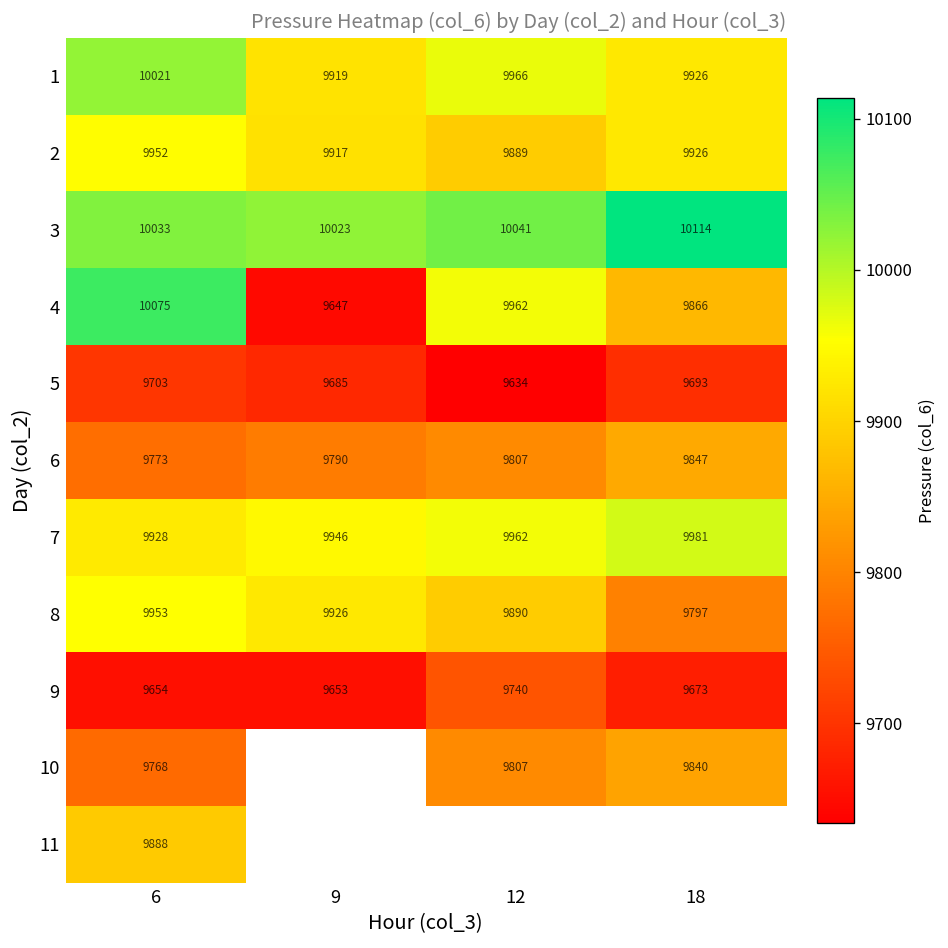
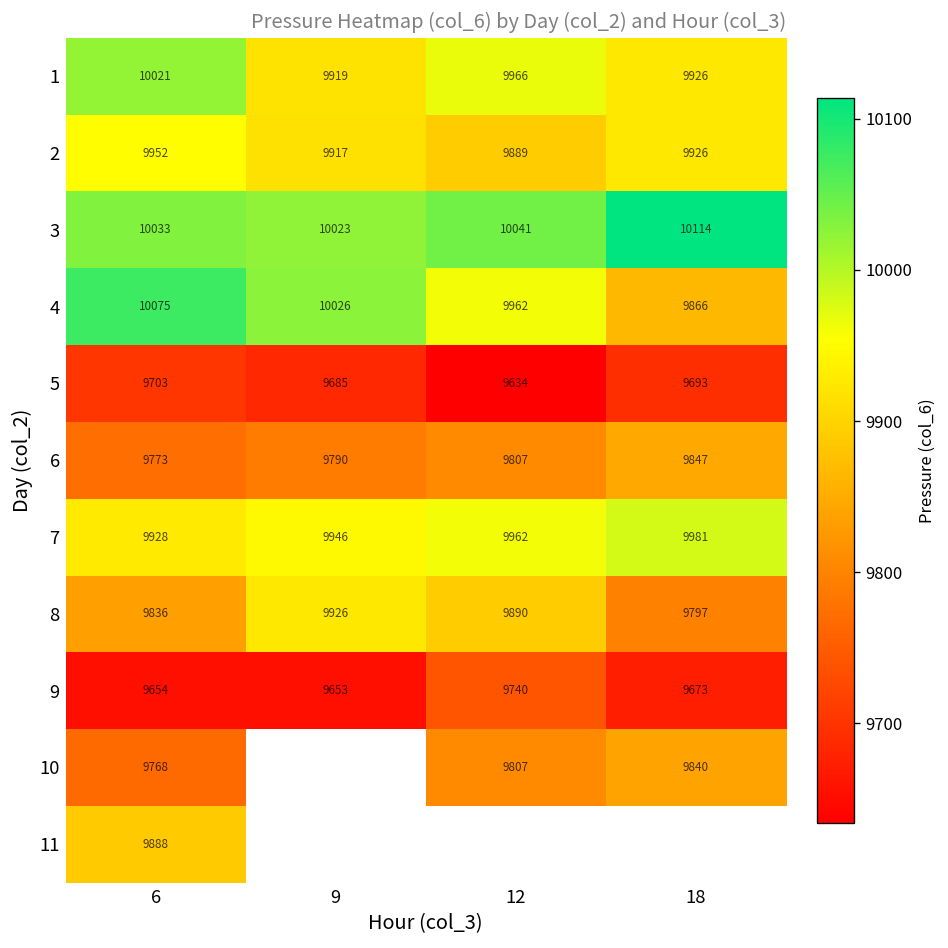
4, 9: 9647 -> 10026
8, 6: 9953 -> 9836
